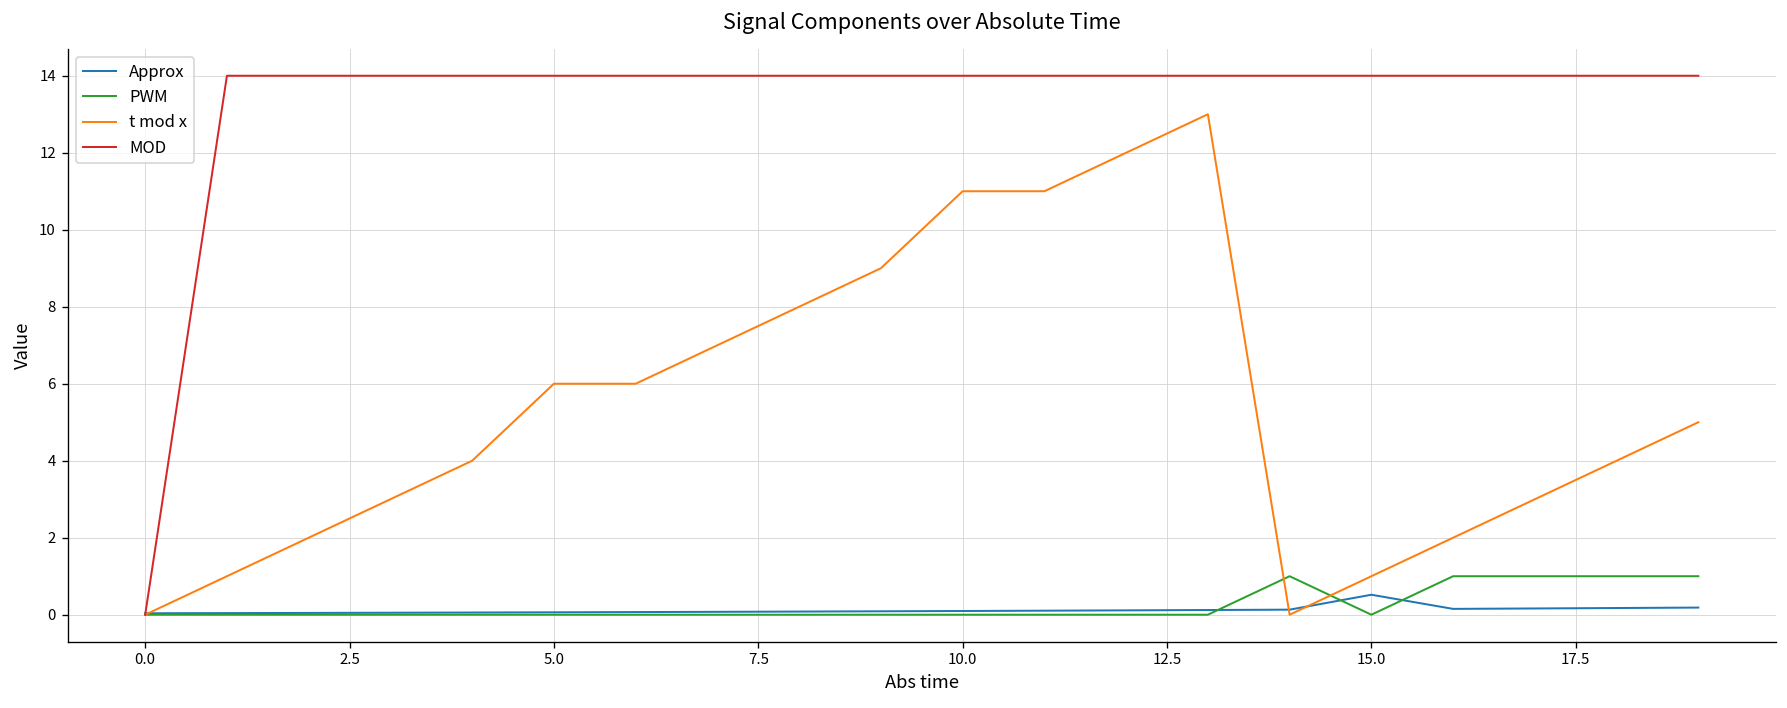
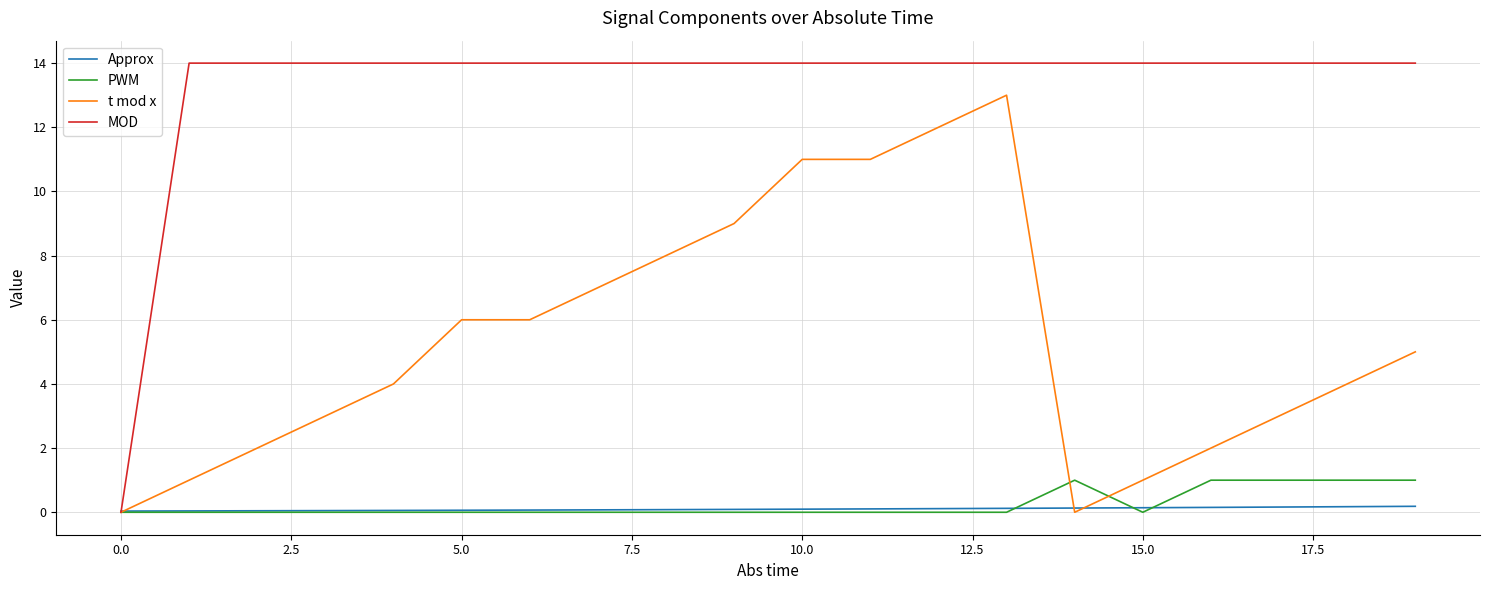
Approx, 15.0: 0.5 -> 0.1
